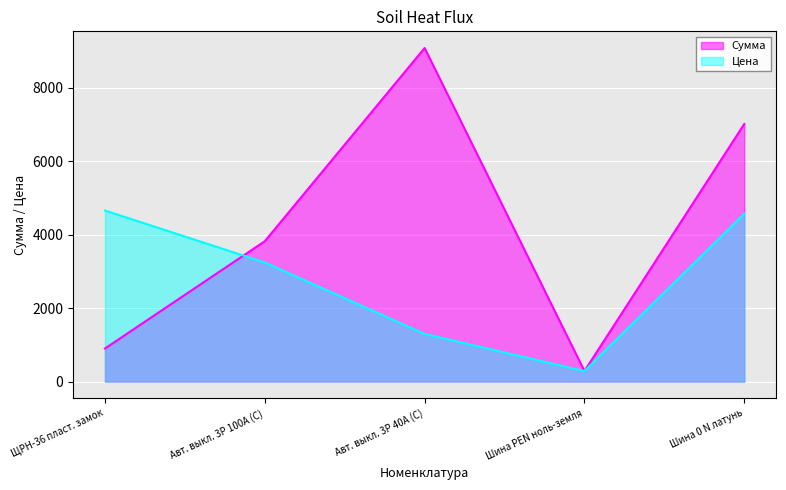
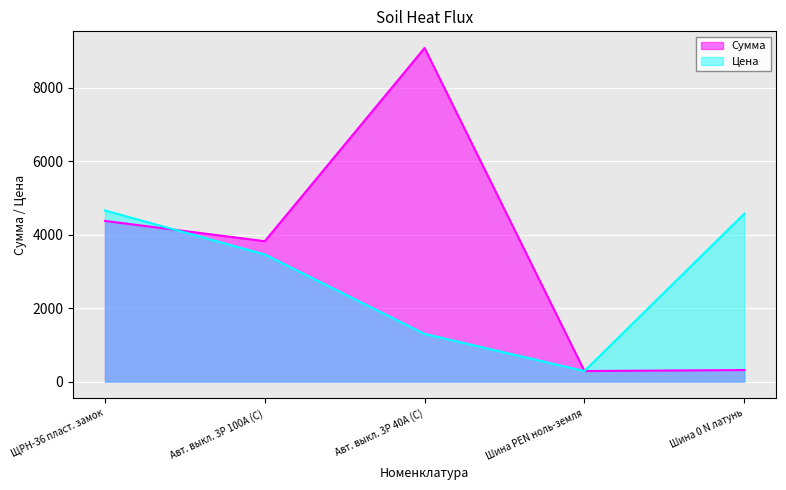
Сумма, ЩРН-36 пласт. замок: 900 -> 4400
Цена, Авт. выкл. 3P 100А (C): 3200 -> 3500
Сумма, Шина 0 N латунь: 7000 -> 300
